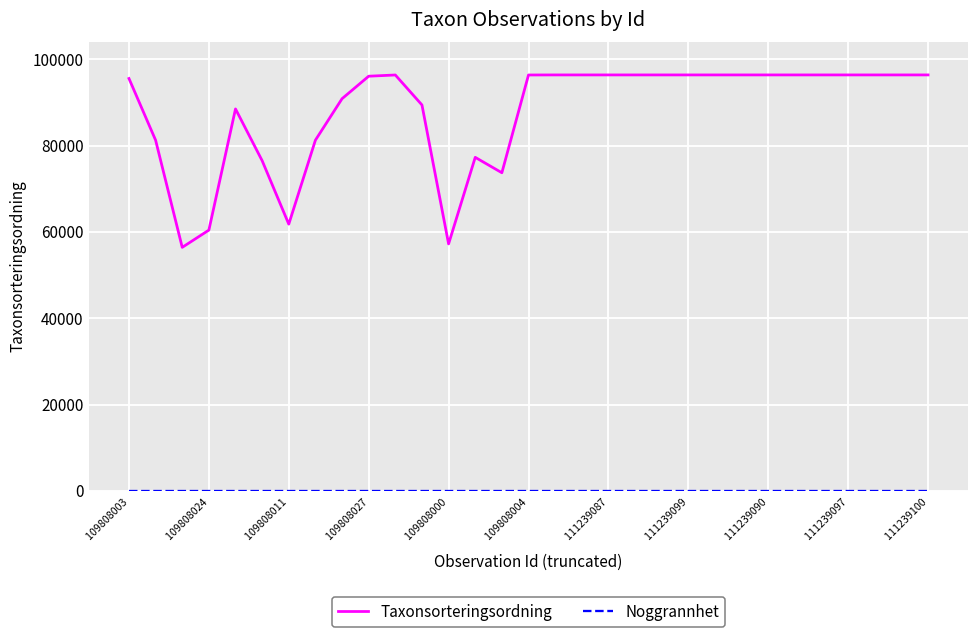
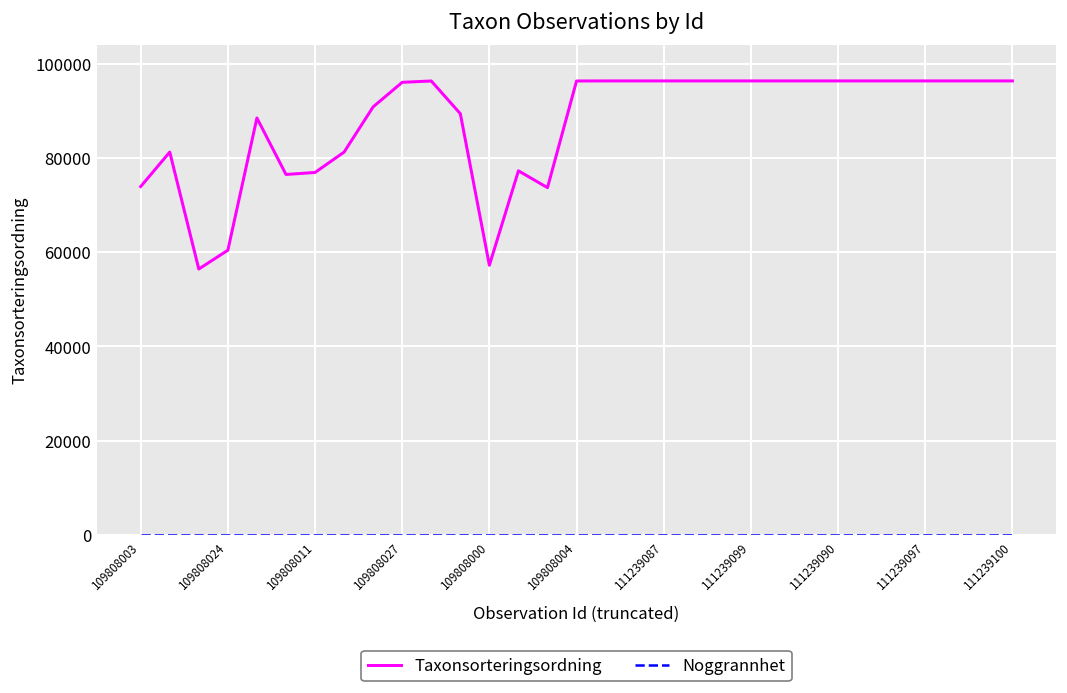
Taxonsorteringsordning, 109808003: 96000 -> 74000
Taxonsorteringsordning, 109808011: 62000 -> 77000
